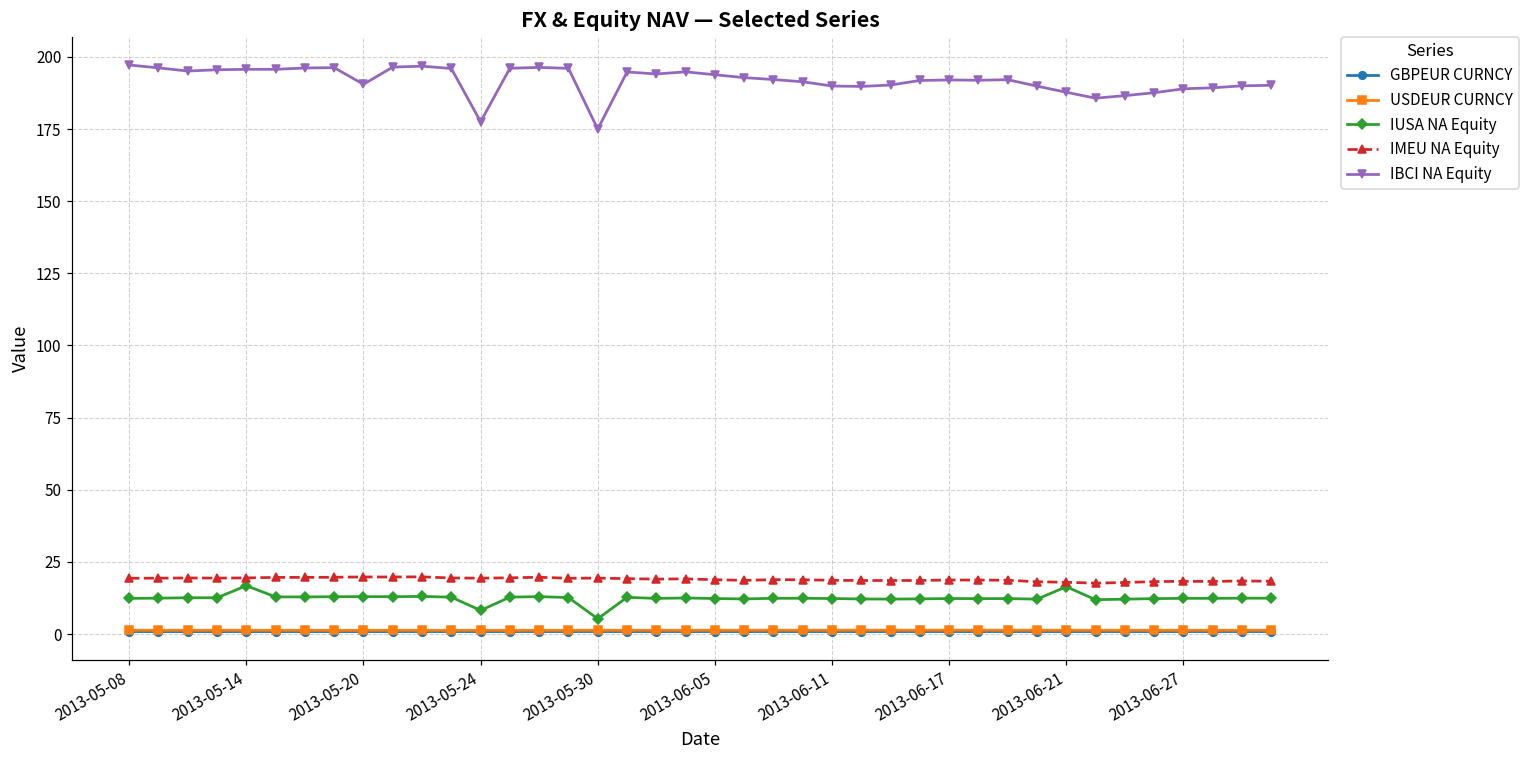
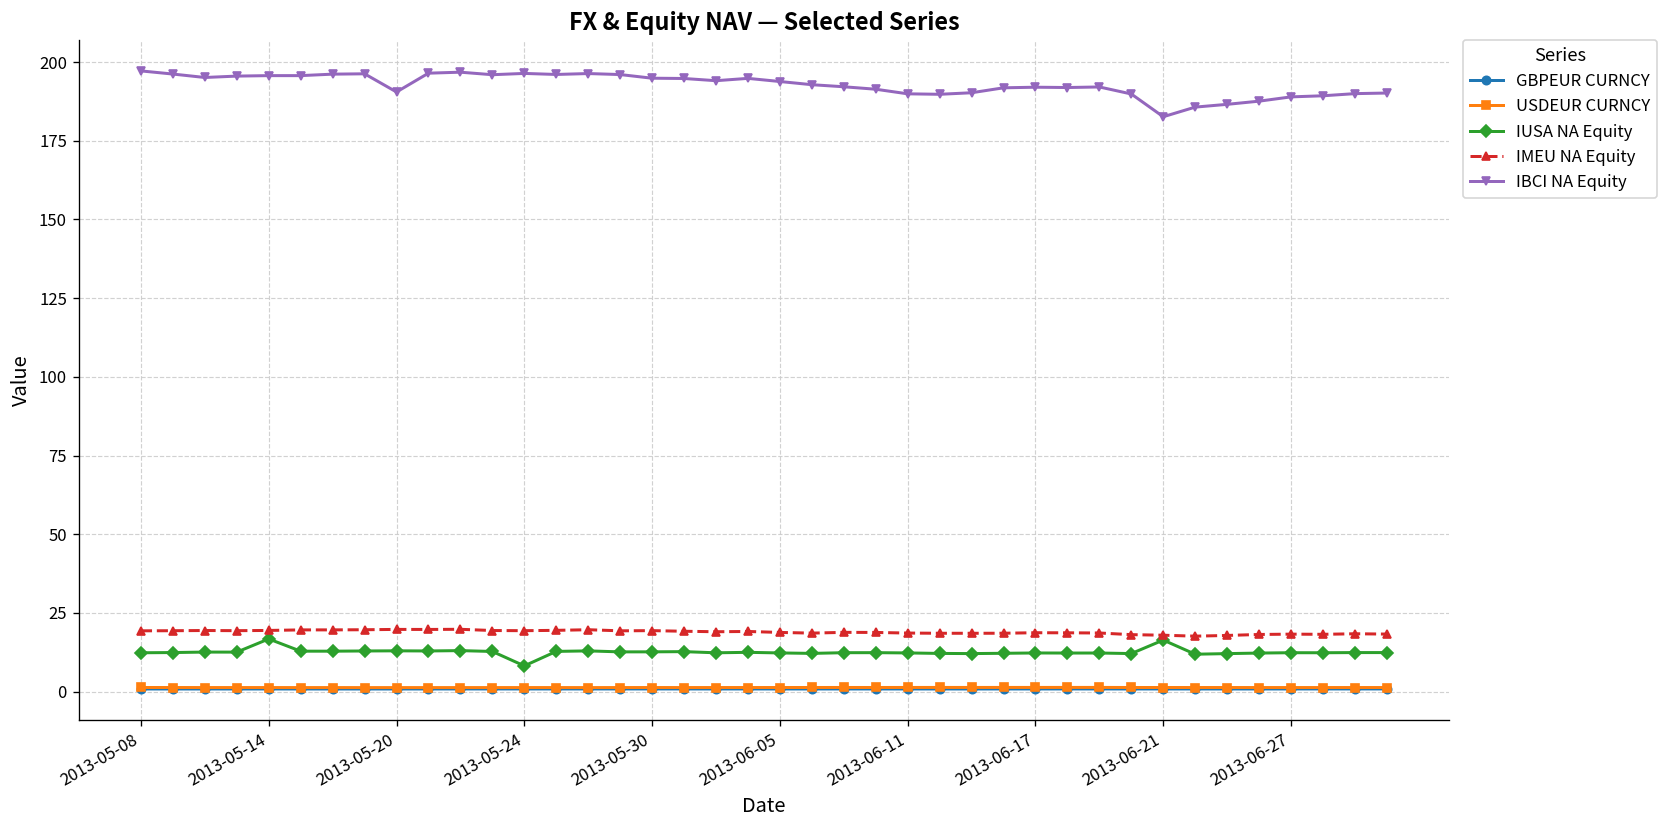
IBCI NA Equity, 2013-05-24: 178 -> 196
IUSA NA Equity, 2013-05-30: 5 -> 13
IBCI NA Equity, 2013-05-30: 175 -> 195
IBCI NA Equity, 2013-06-21: 188 -> 183
